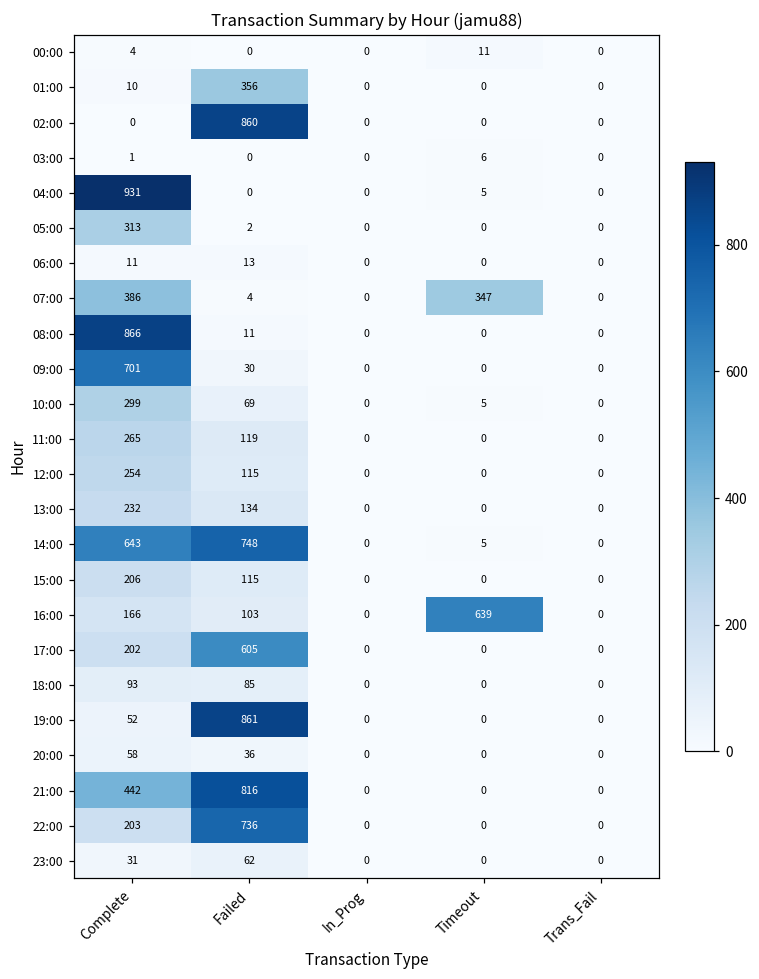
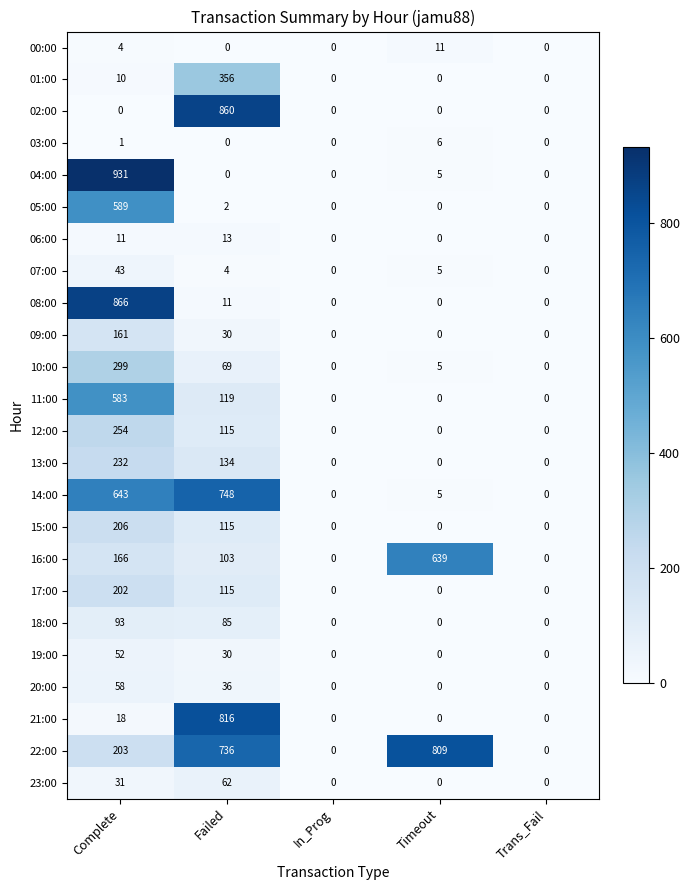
05:00, Complete: 313 -> 589
07:00, Complete: 386 -> 43
07:00, Timeout: 347 -> 5
09:00, Complete: 701 -> 161
11:00, Complete: 265 -> 583
17:00, Failed: 605 -> 115
19:00, Failed: 861 -> 30
21:00, Complete: 442 -> 18
22:00, Timeout: 0 -> 809
